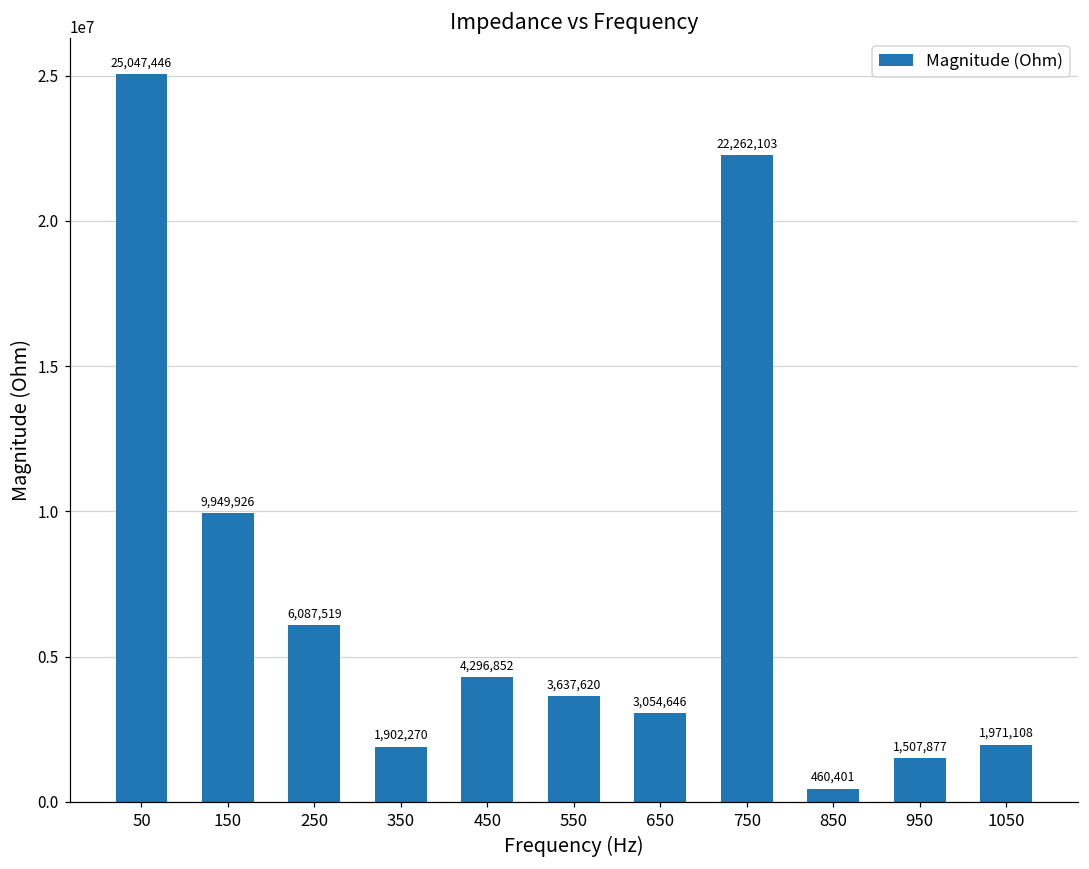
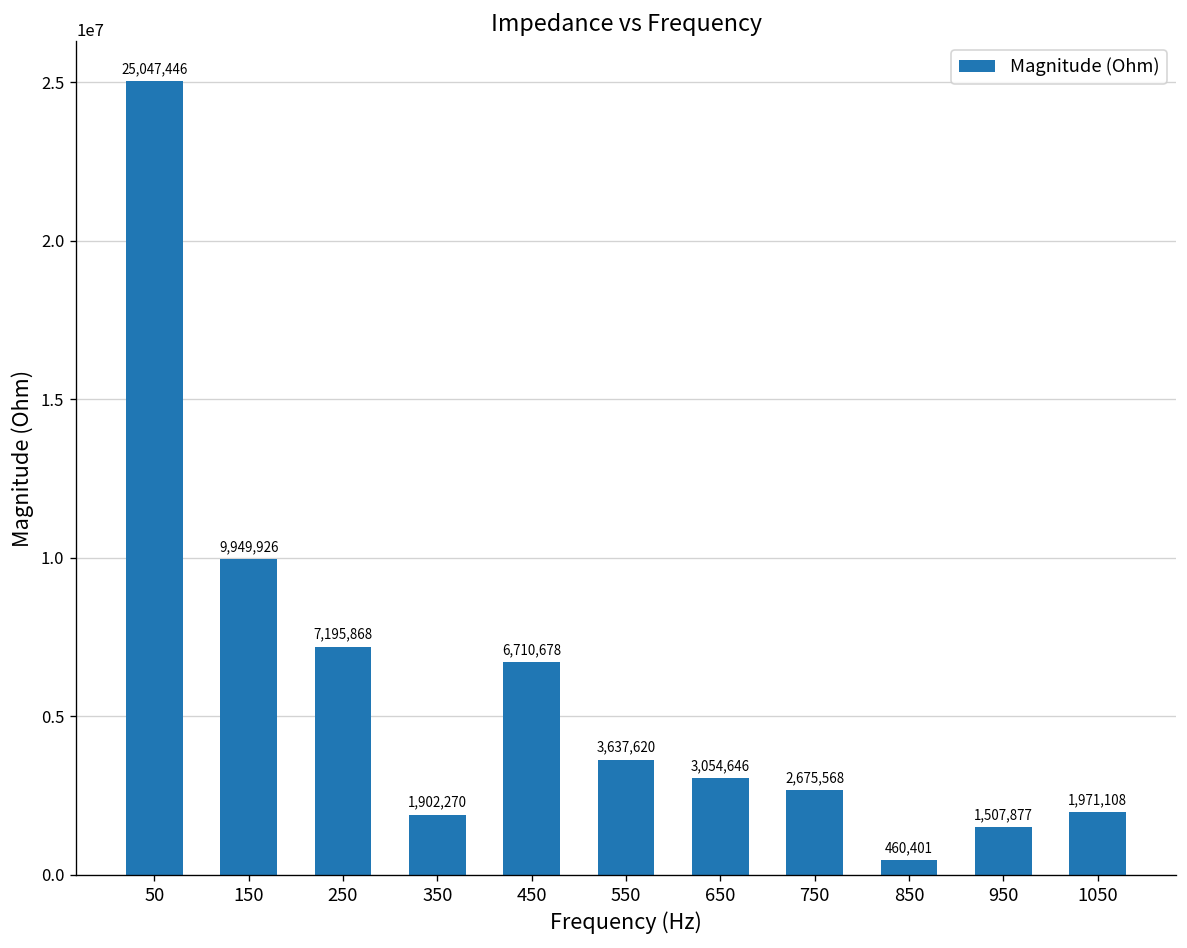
250: 6,087,519 -> 7,195,868
450: 4,296,852 -> 6,710,678
750: 22,262,103 -> 2,675,568
